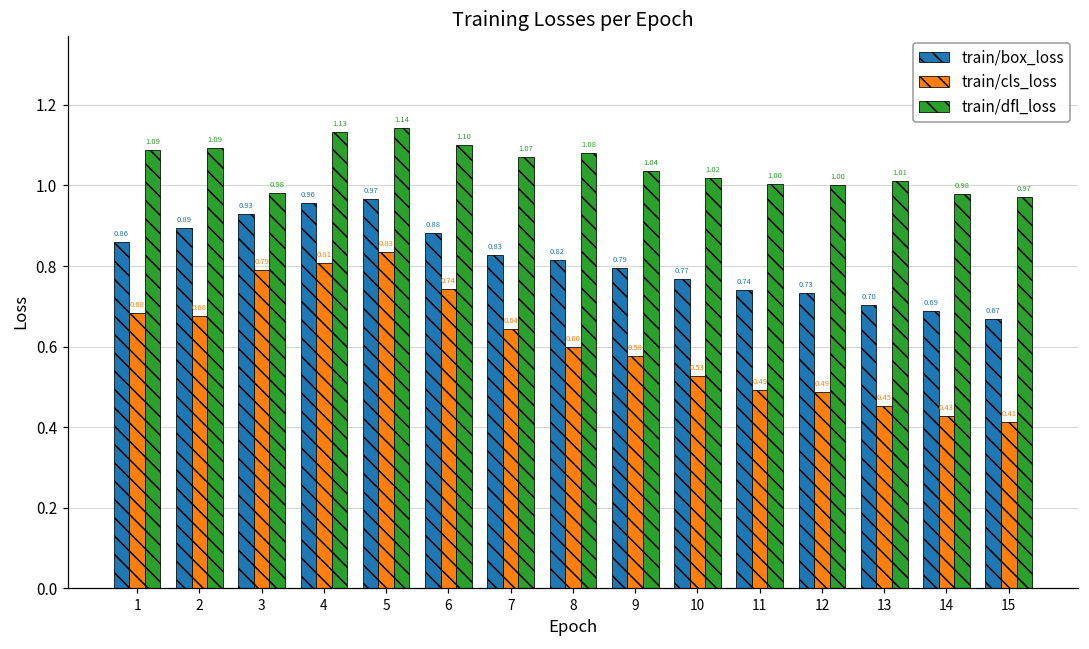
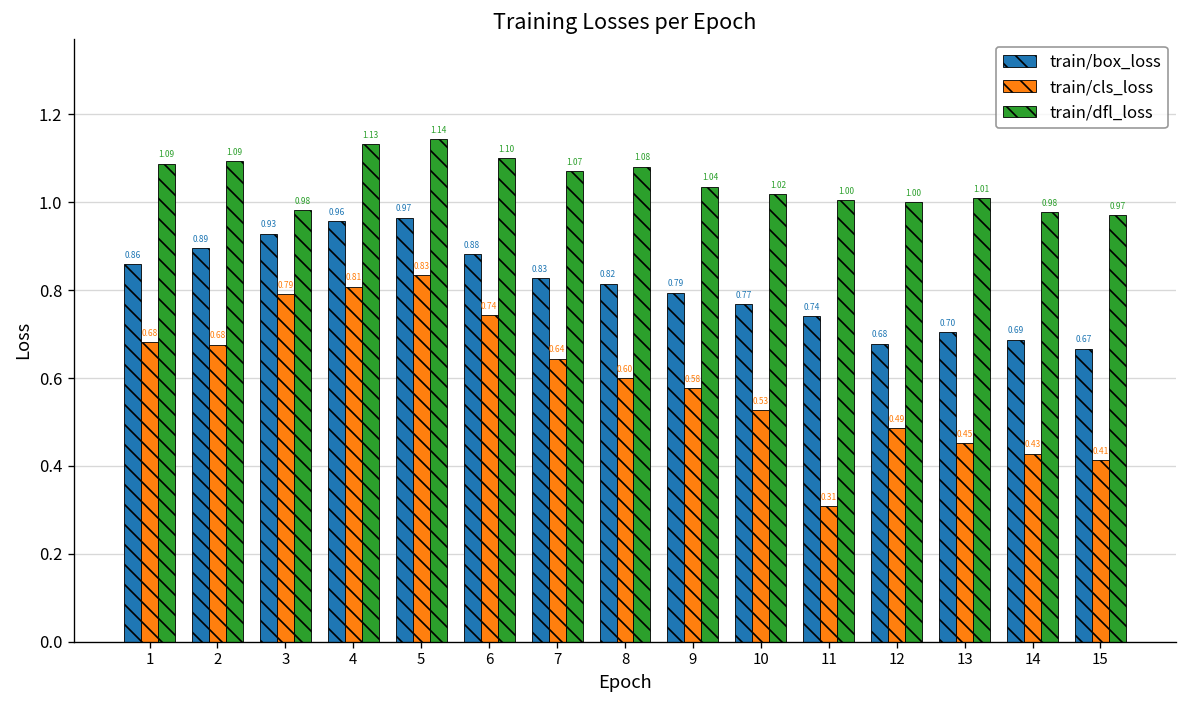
train/cls_loss, 11: 0.49 -> 0.31
train/box_loss, 12: 0.73 -> 0.68
